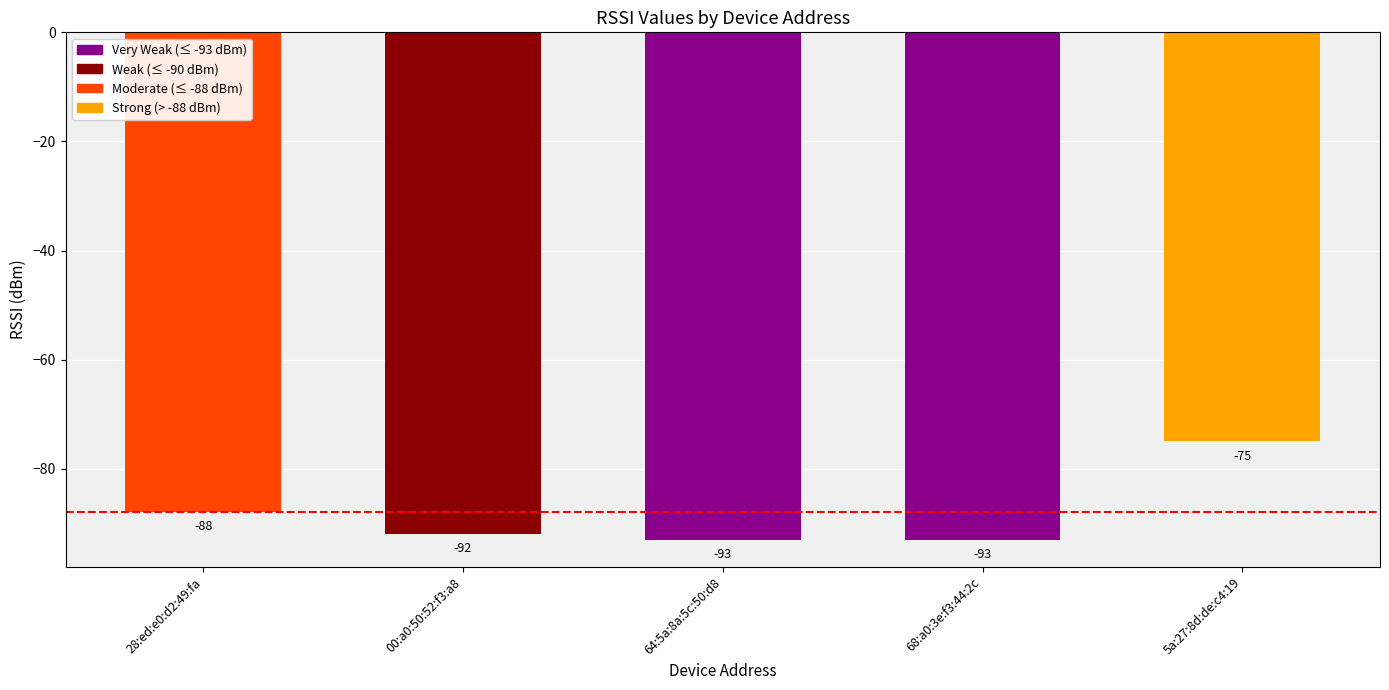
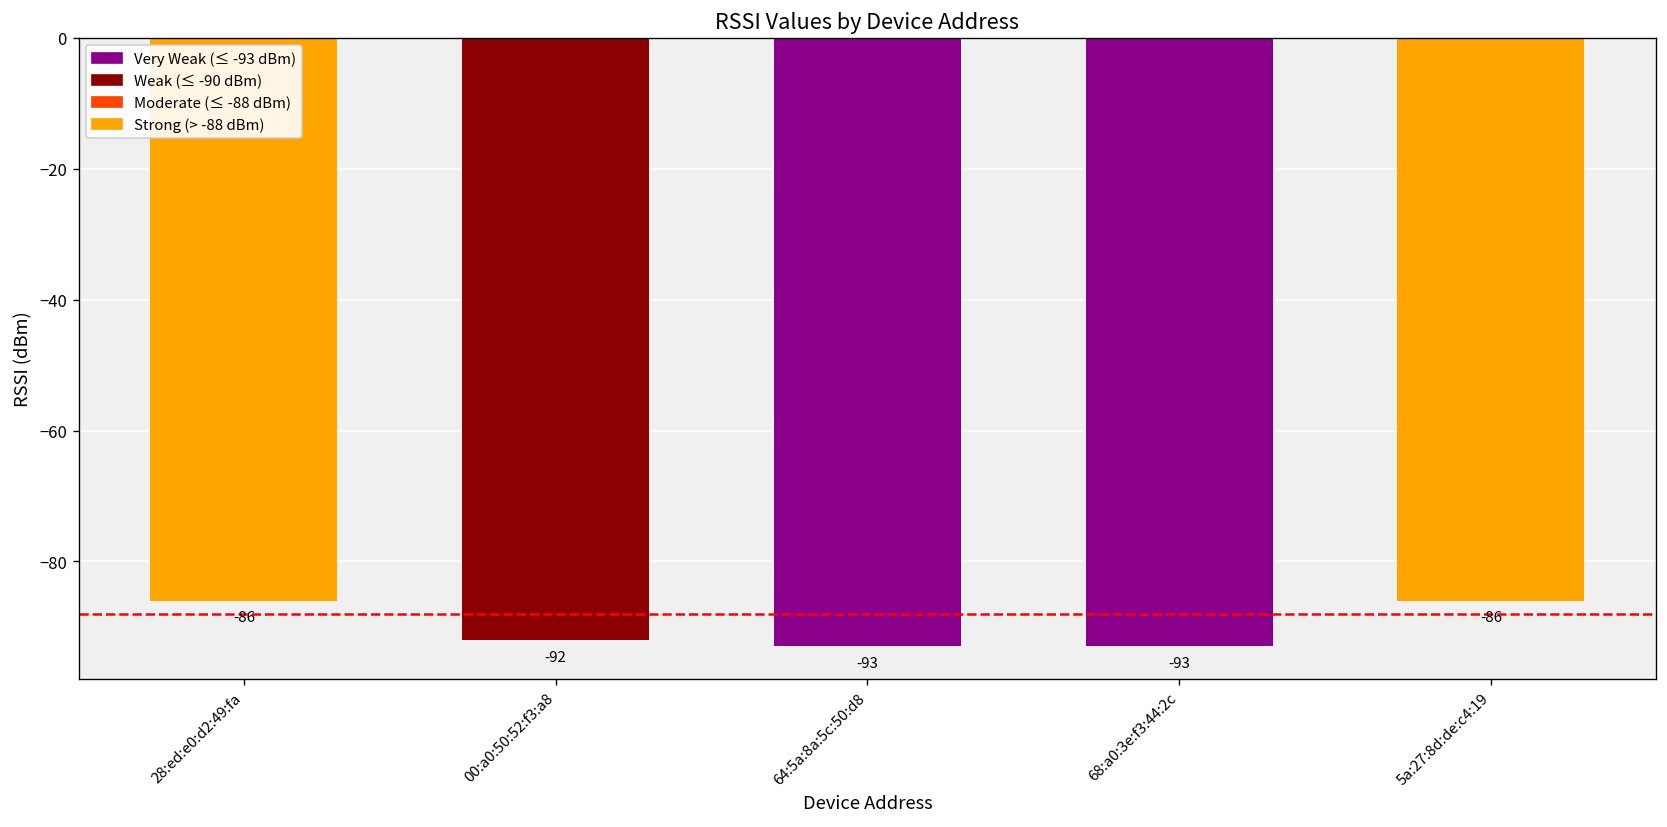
28:ed:e0:d2:49:fa: -88 -> -86
5a:27:8d:de:c4:19: -75 -> -86
